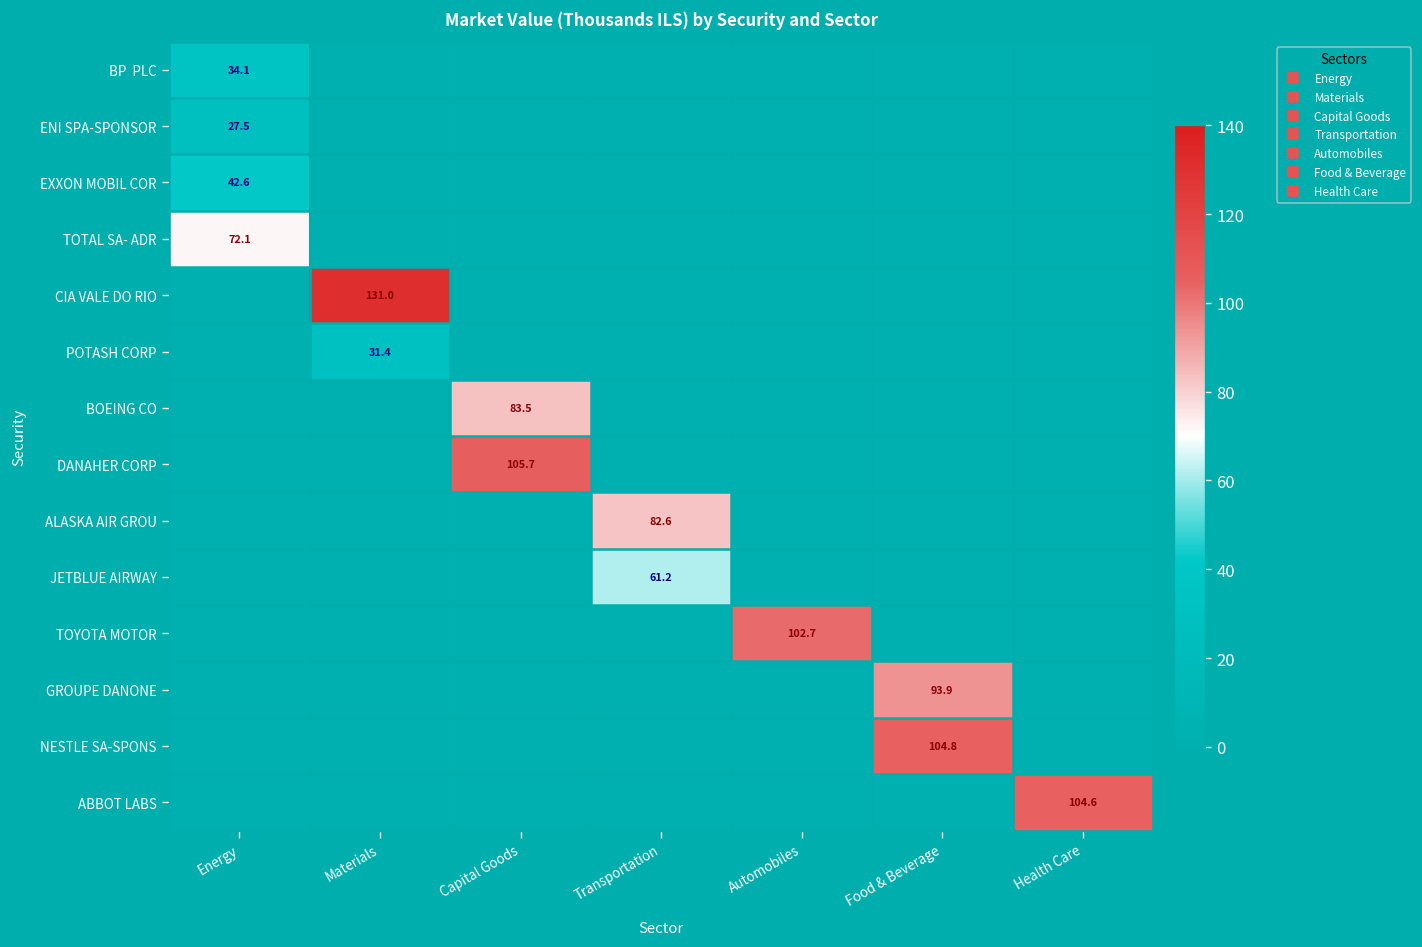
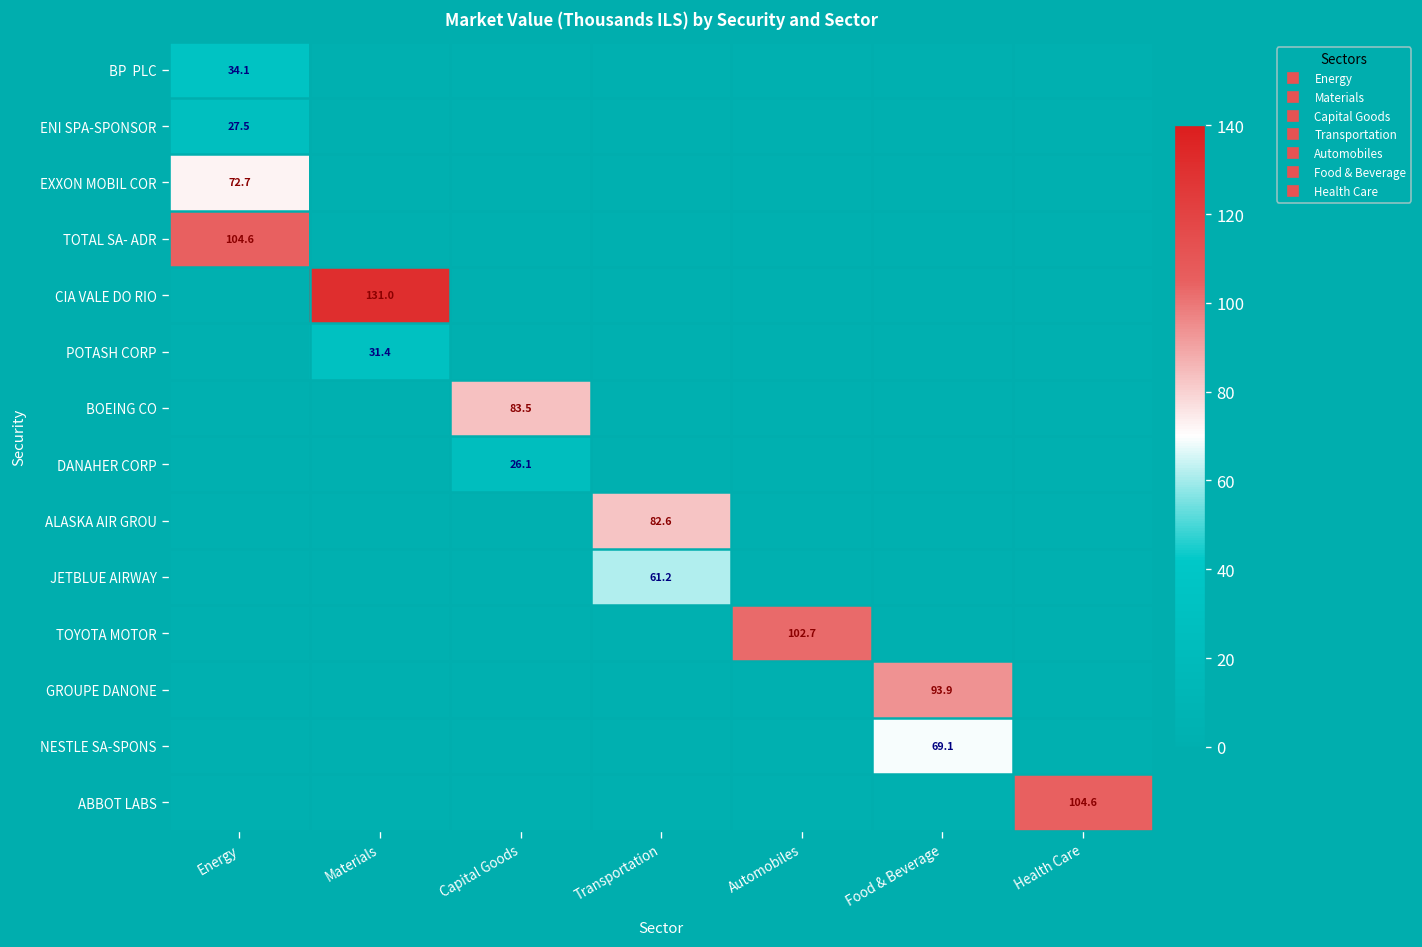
EXXON MOBIL COR, Energy: 42.6 -> 72.7
TOTAL SA- ADR, Energy: 72.1 -> 104.6
DANAHER CORP, Capital Goods: 105.7 -> 26.1
NESTLE SA-SPONS, Food & Beverage: 104.8 -> 69.1
